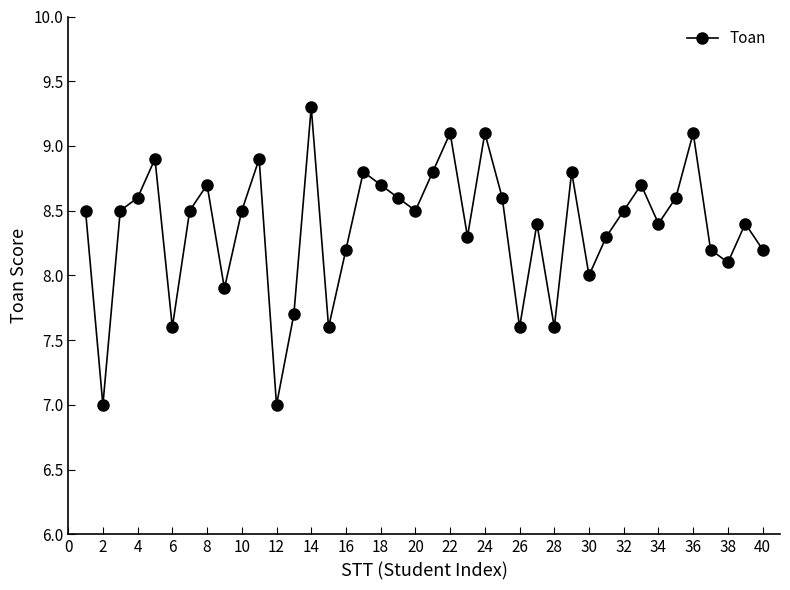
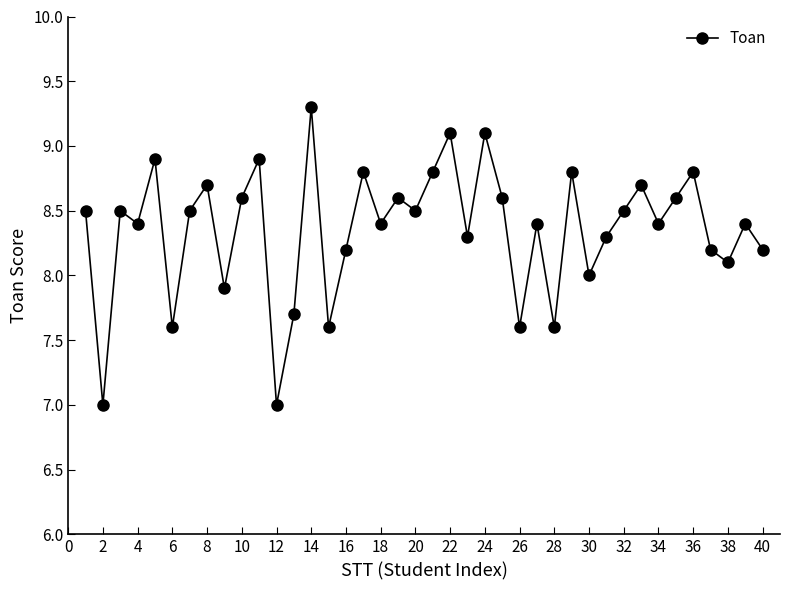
4: 8.6 -> 8.4
10: 8.5 -> 8.6
18: 8.7 -> 8.4
36: 9.1 -> 8.8
